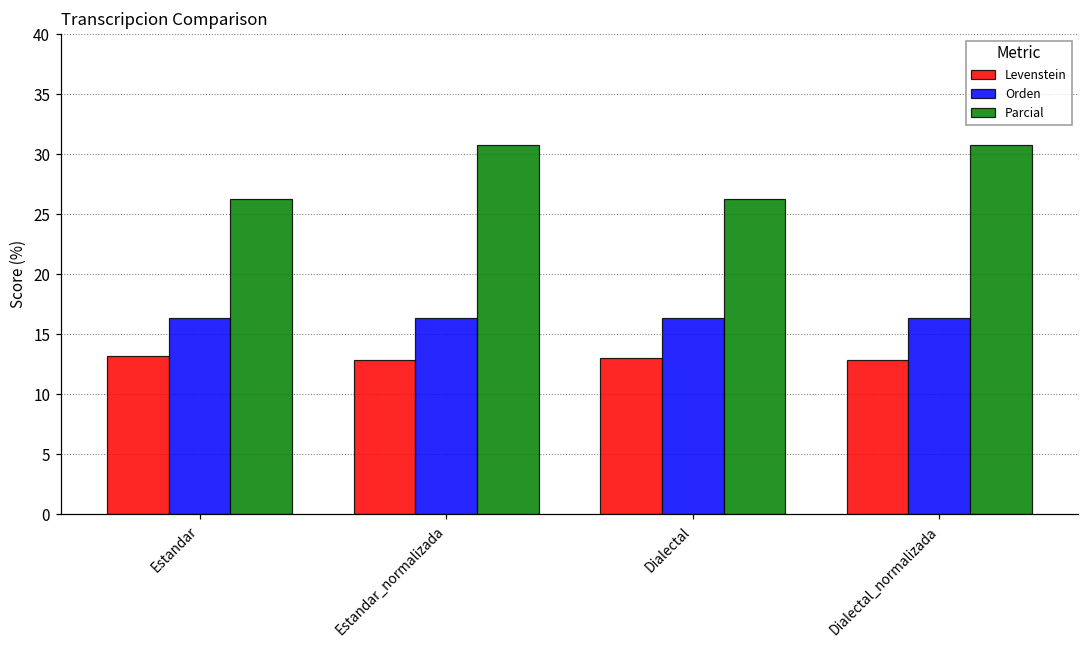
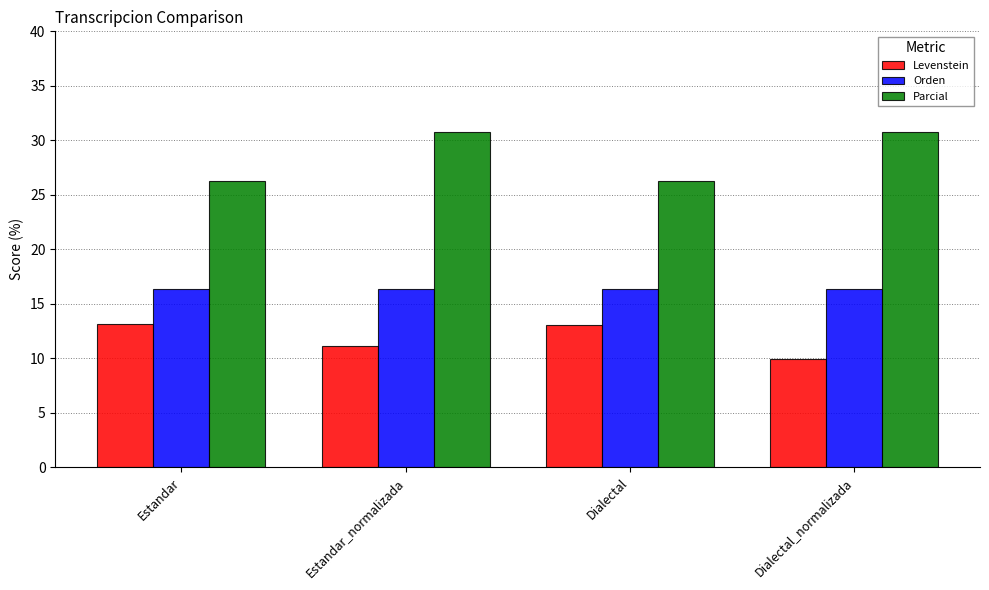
Levenstein, Estandar_normalizada: 12.8 -> 11.1
Levenstein, Dialectal_normalizada: 12.8 -> 10.0
